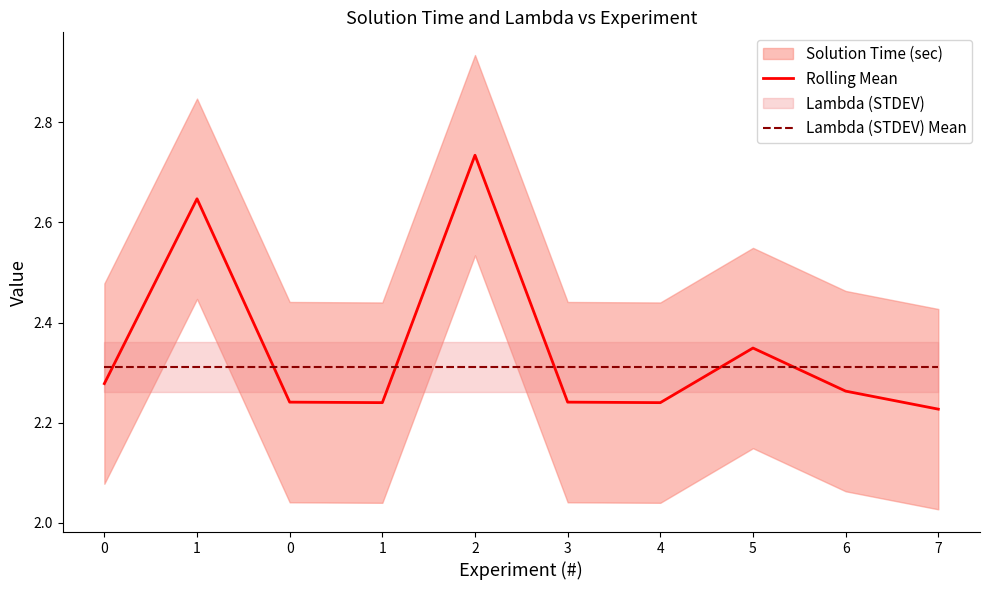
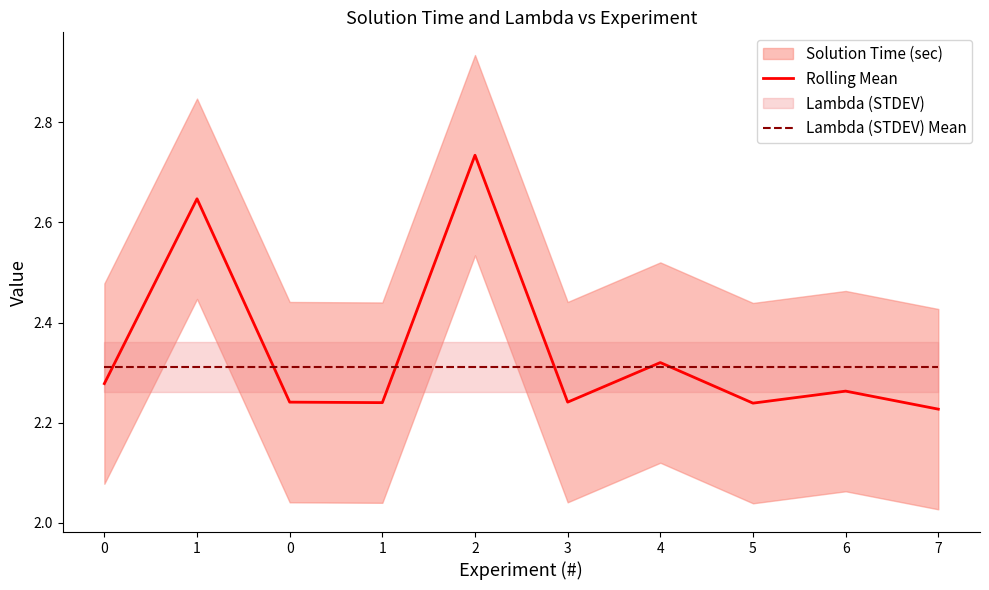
Rolling Mean, 4: 2.24 -> 2.32
Rolling Mean, 5: 2.35 -> 2.24
